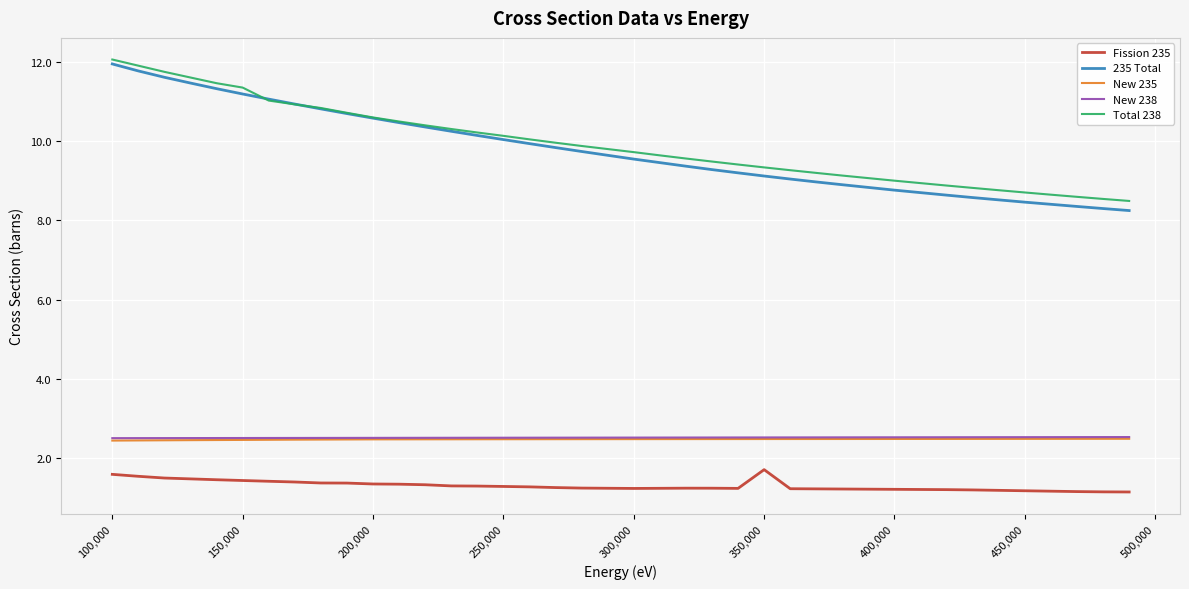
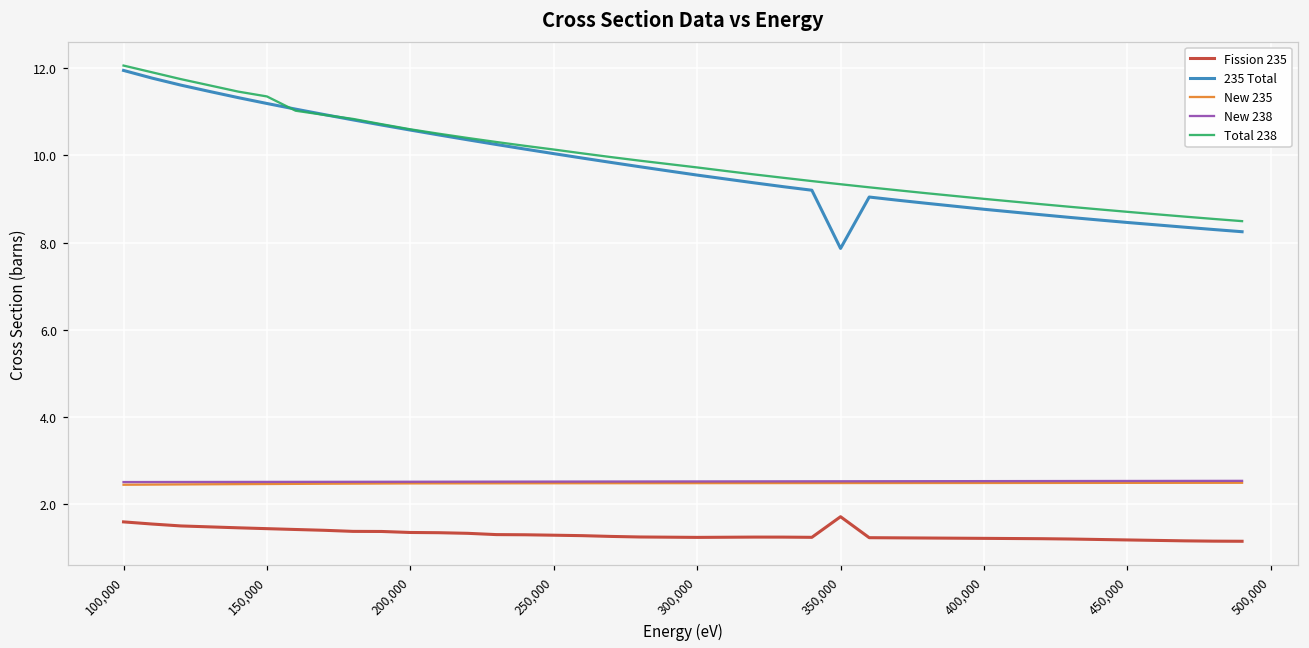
235 Total, 350,000: 9.1 -> 7.9
